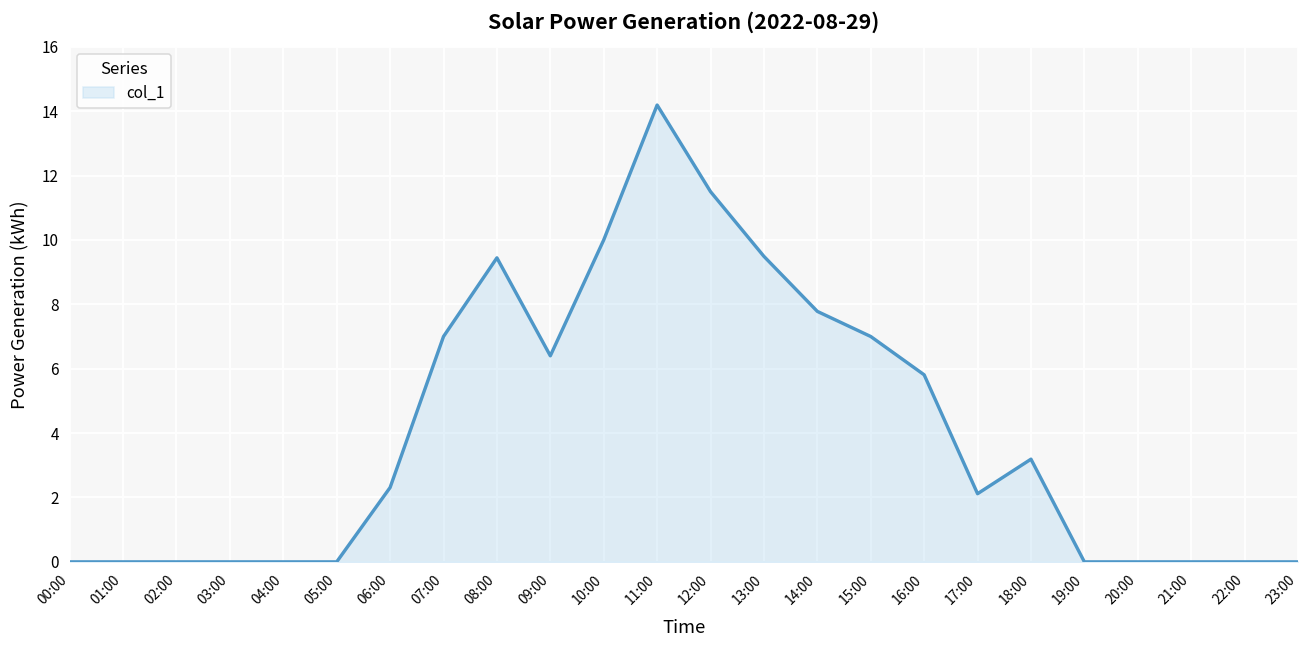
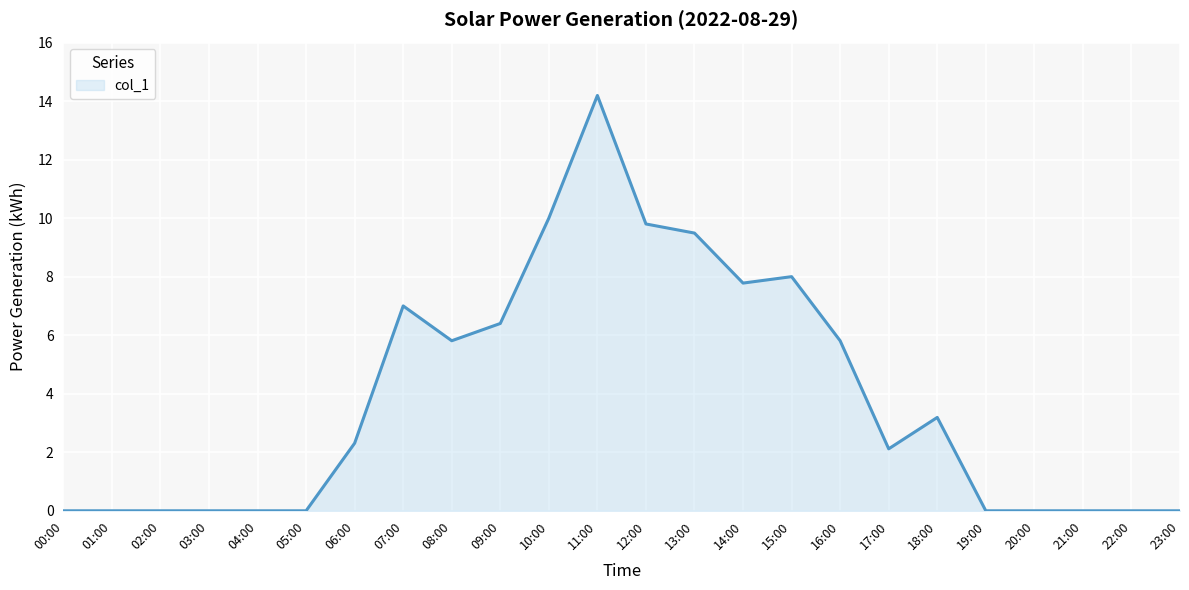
08:00: 9.4 -> 5.8
12:00: 11.5 -> 9.8
15:00: 7 -> 8
